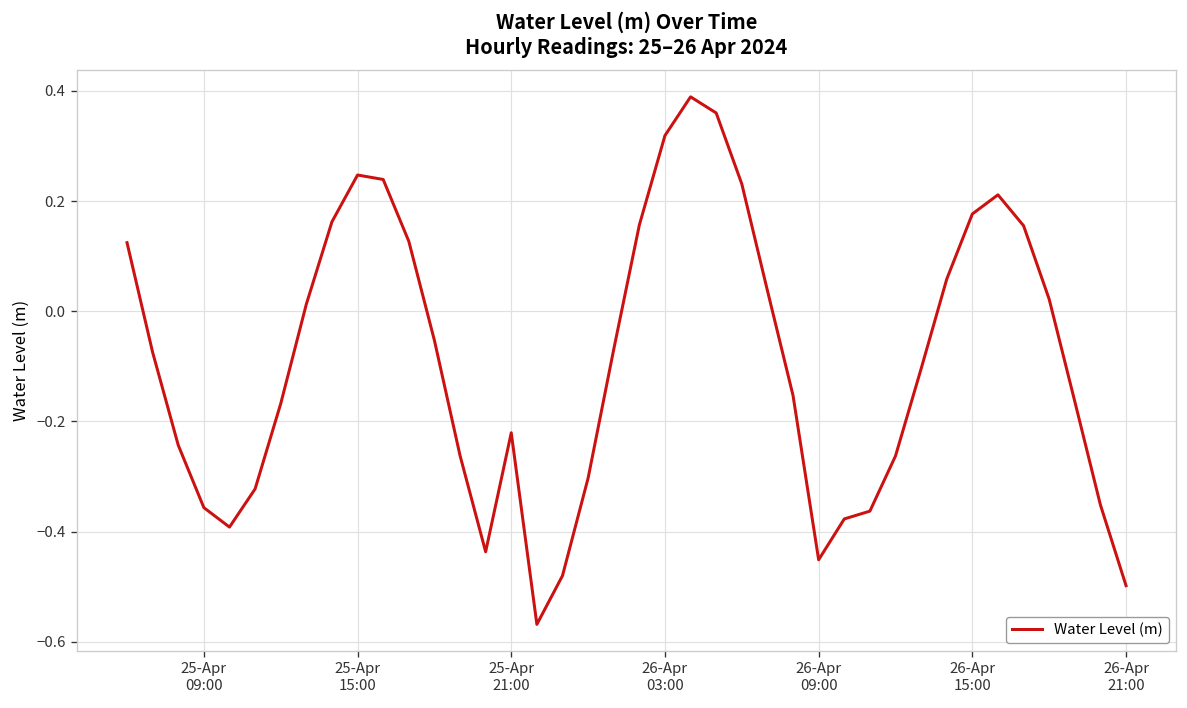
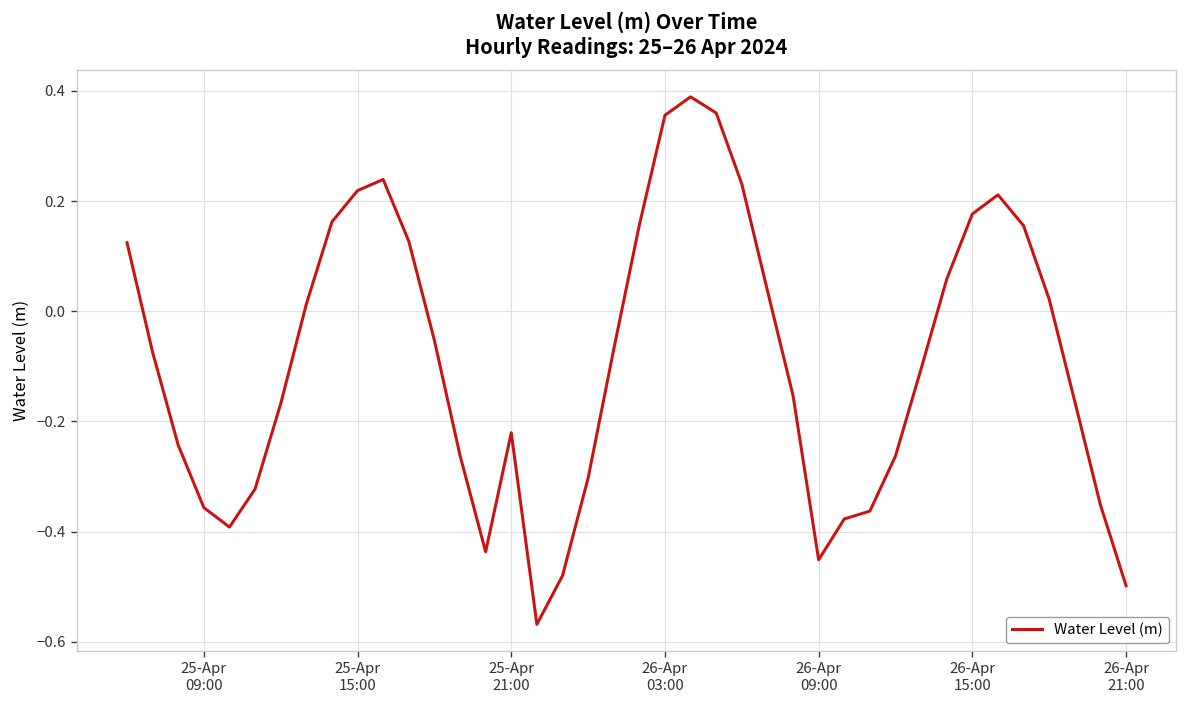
25-Apr 15:00: 0.25 -> 0.22
26-Apr 03:00: 0.32 -> 0.36
